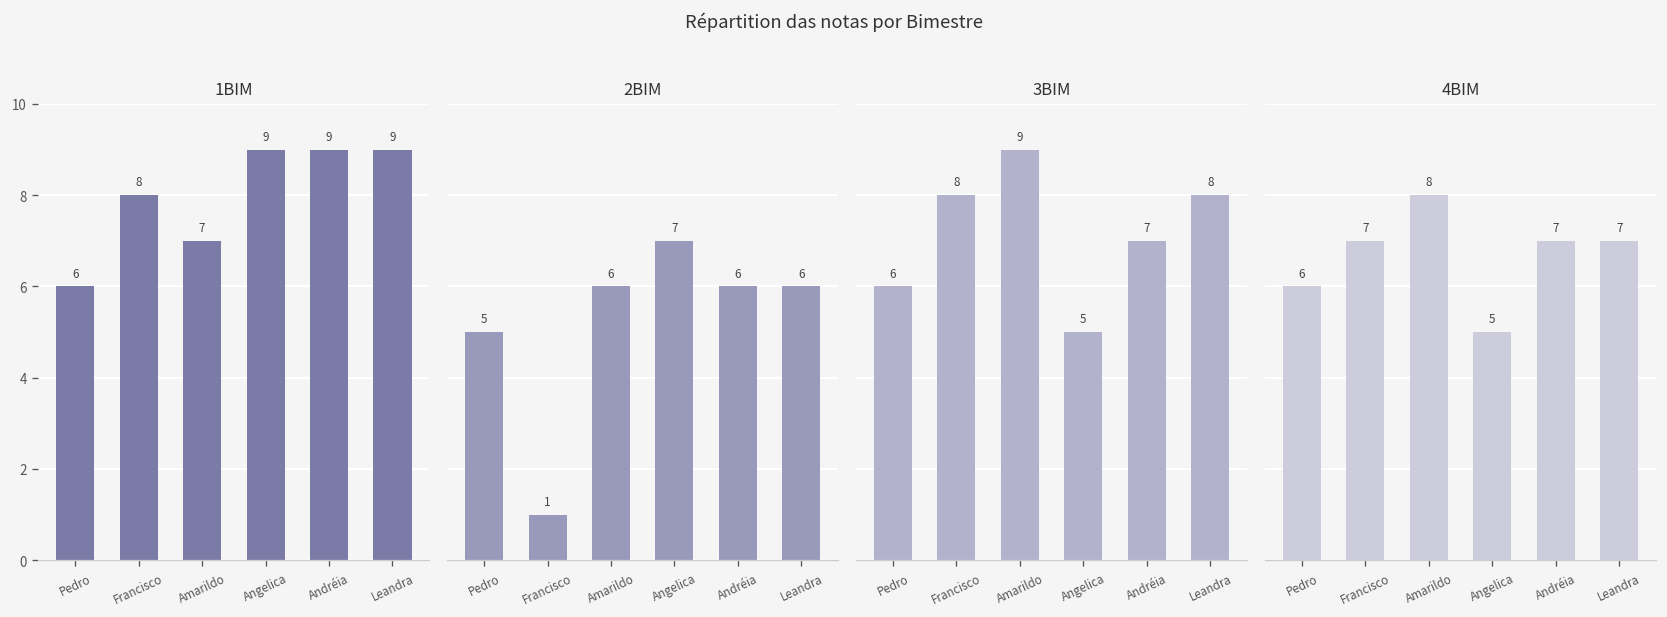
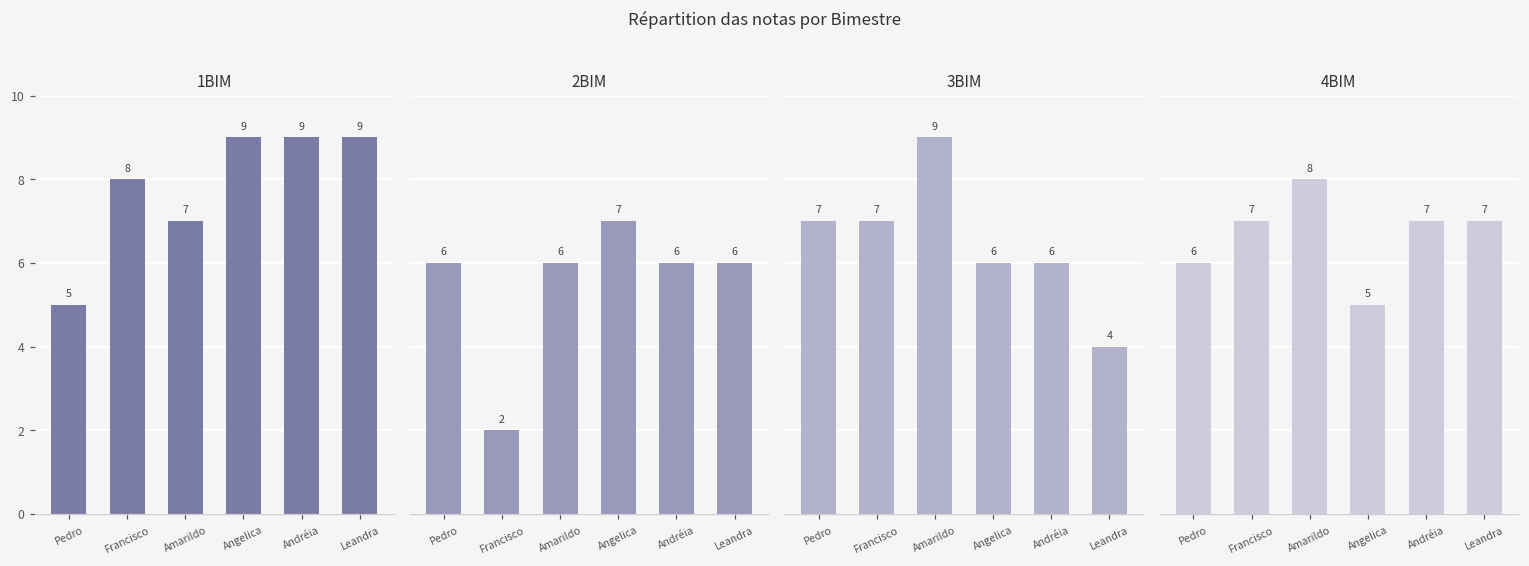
1BIM, Pedro: 6 -> 5
2BIM, Pedro: 5 -> 6
2BIM, Francisco: 1 -> 2
3BIM, Pedro: 6 -> 7
3BIM, Francisco: 8 -> 7
3BIM, Angelica: 5 -> 6
3BIM, Andréia: 7 -> 6
3BIM, Leandra: 8 -> 4
